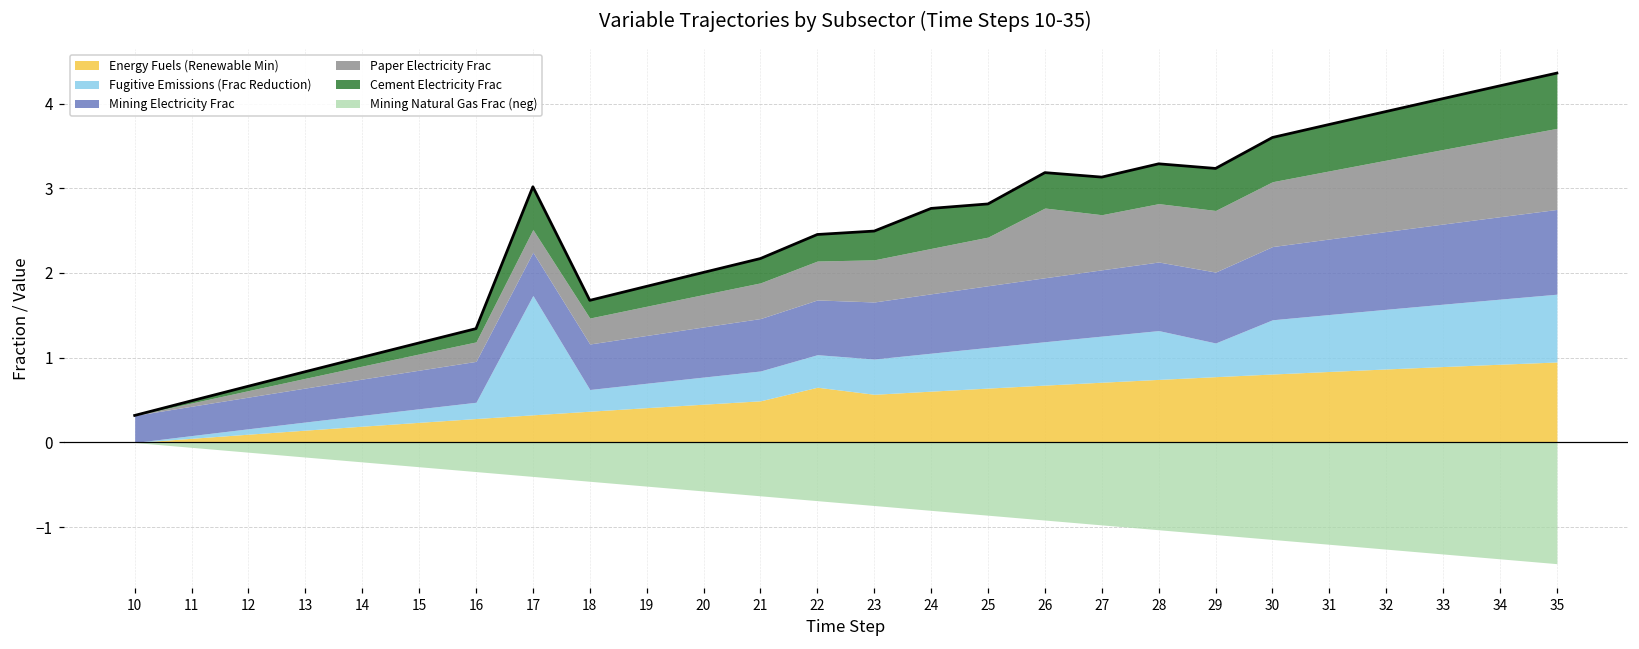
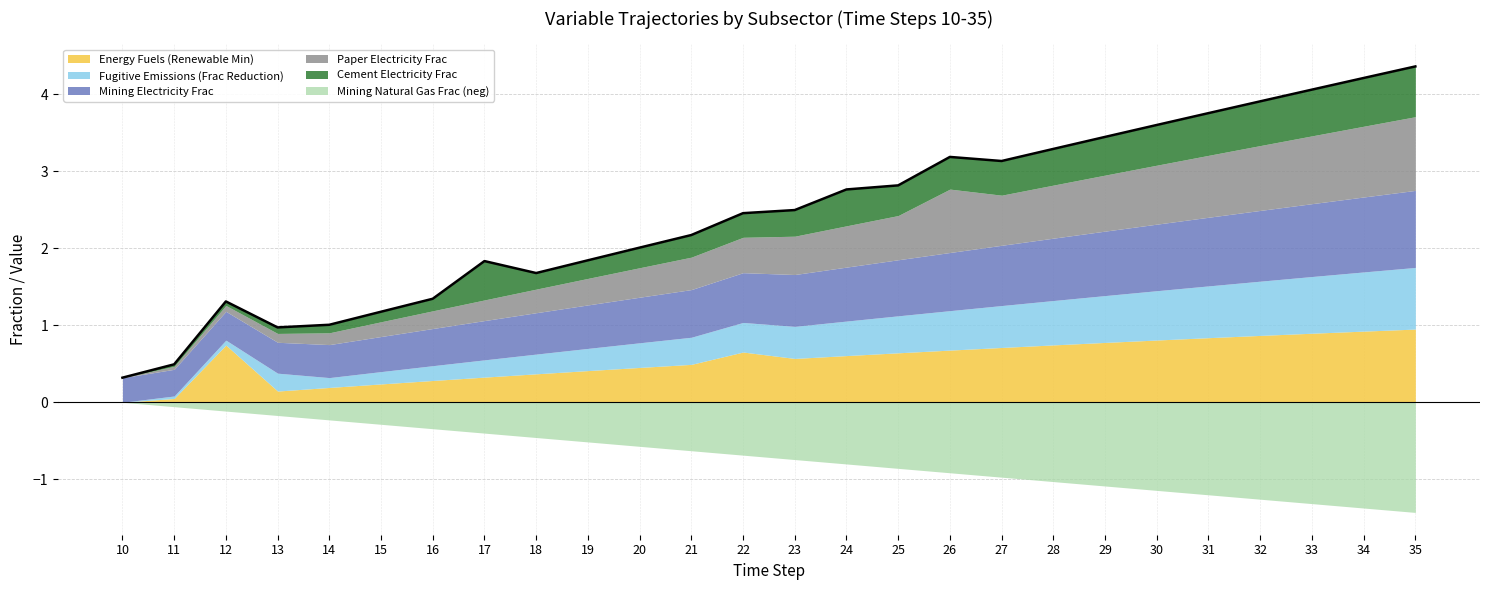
Energy Fuels (Renewable Min), 12: 0.1 -> 0.7
Fugitive Emissions (Frac Reduction), 13: 0.1 -> 0.2
Fugitive Emissions (Frac Reduction), 17: 1.4 -> 0.2
Fugitive Emissions (Frac Reduction), 29: 0.4 -> 0.6
